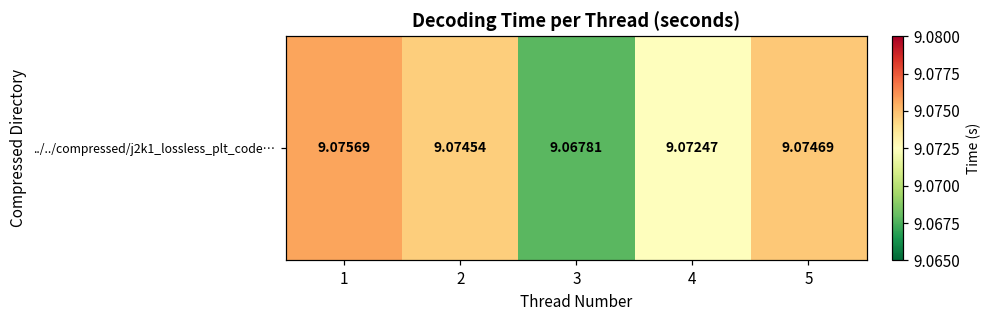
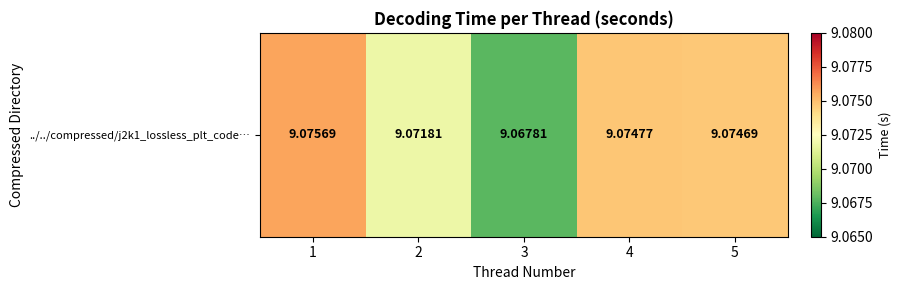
../../compressed/j2k1_lossless_plt_code…, 2: 9.07454 -> 9.07181
../../compressed/j2k1_lossless_plt_code…, 4: 9.07247 -> 9.07477
